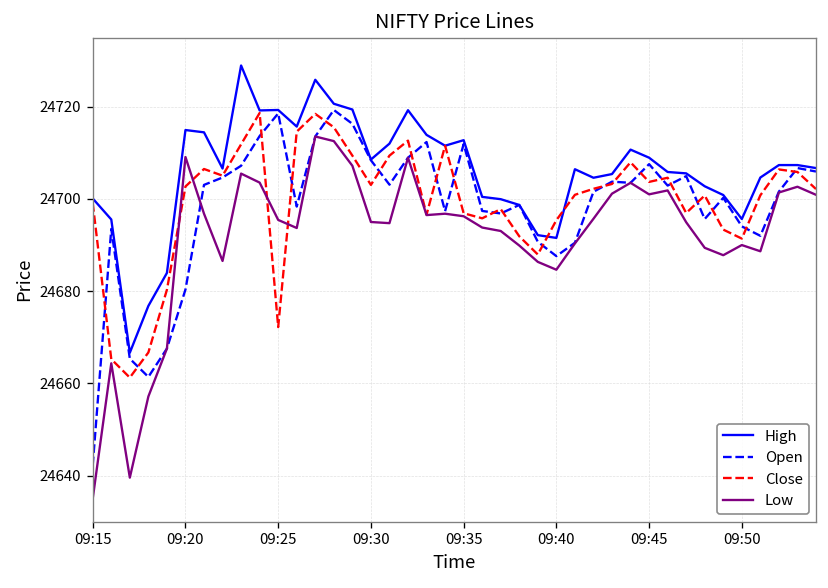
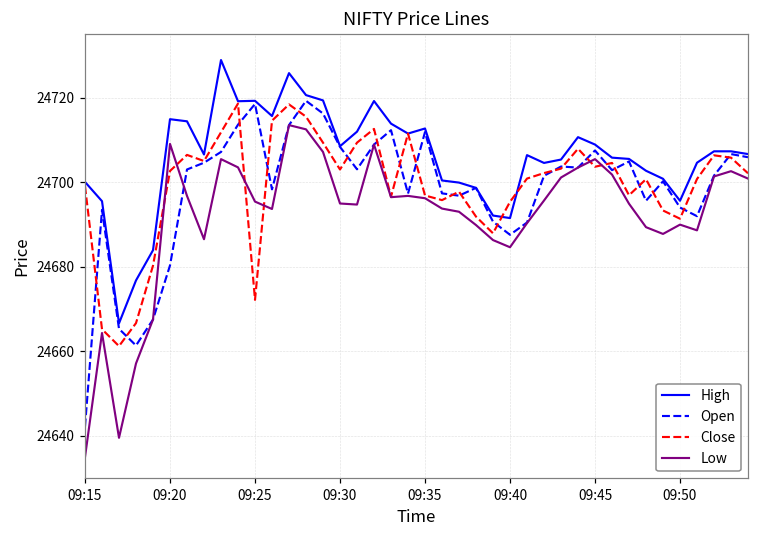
Low, 09:45: 24701 -> 24706
